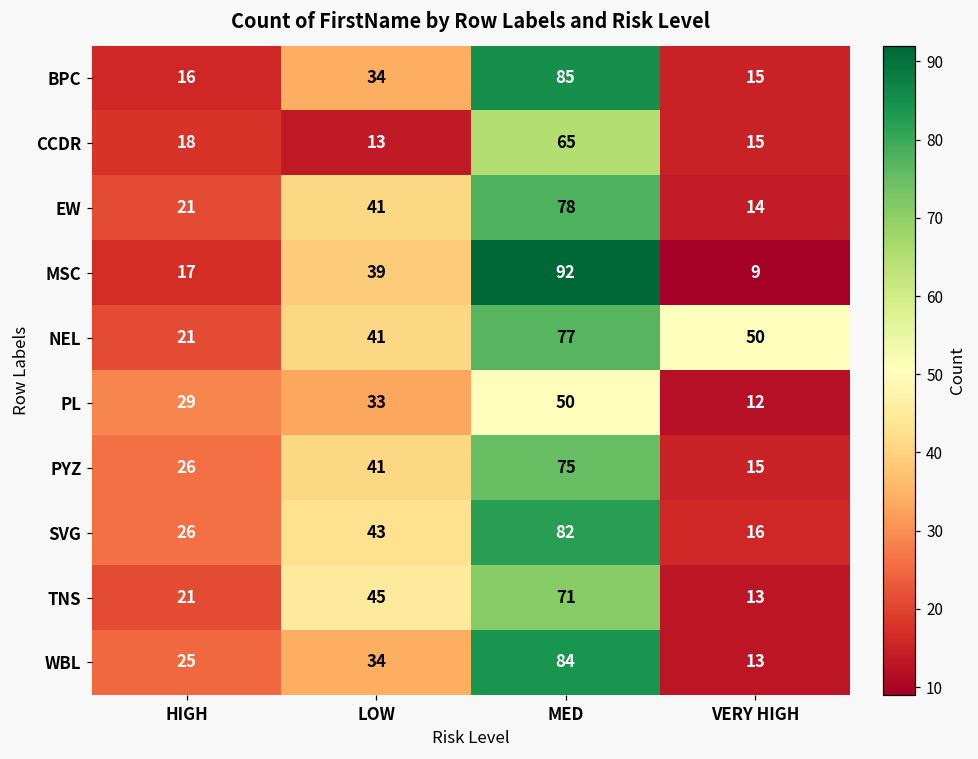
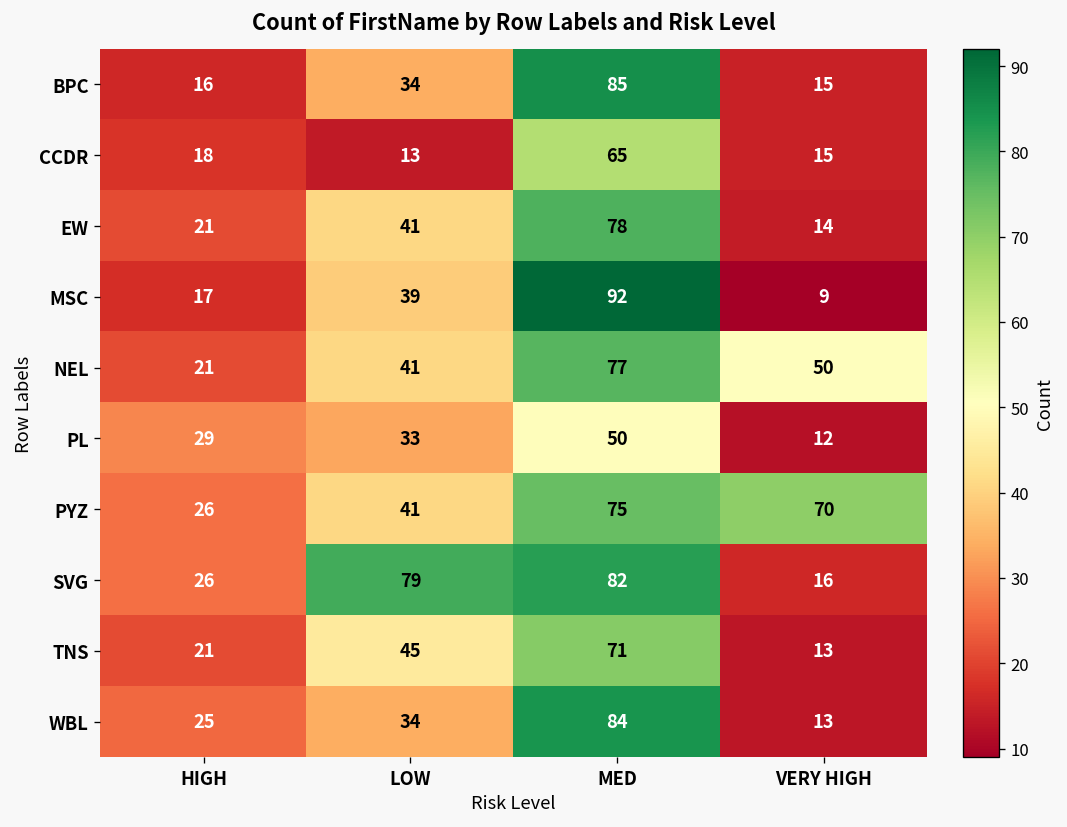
PYZ, VERY HIGH: 15 -> 70
SVG, LOW: 43 -> 79
